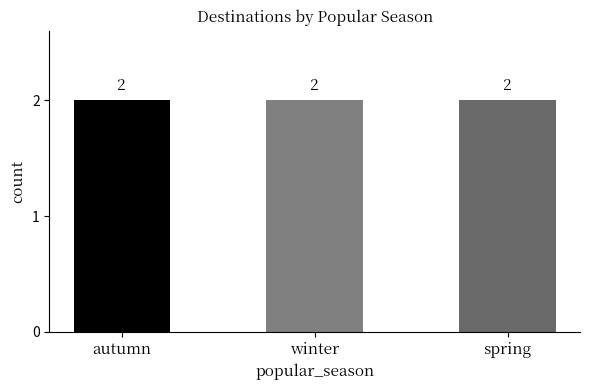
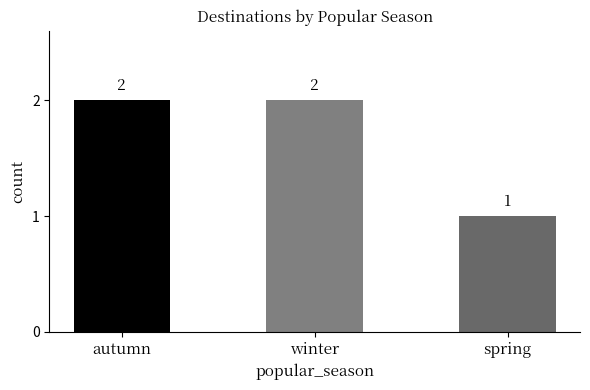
spring: 2 -> 1
